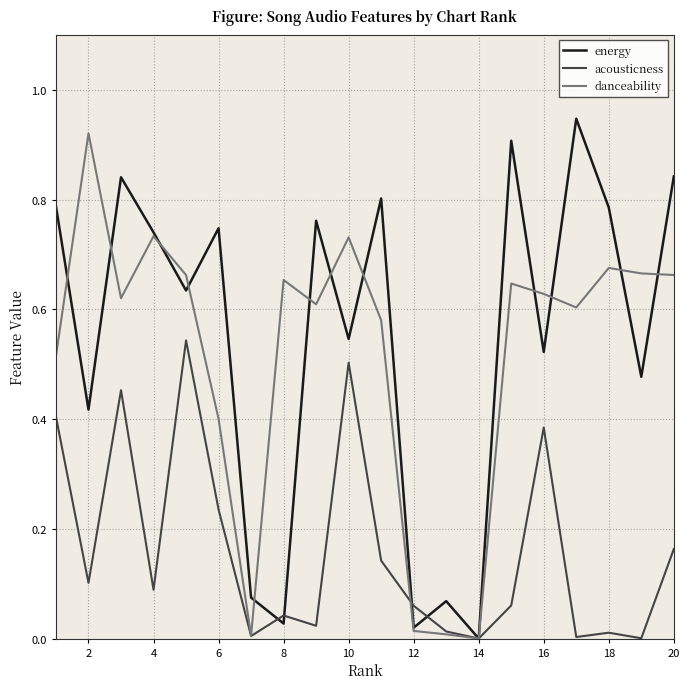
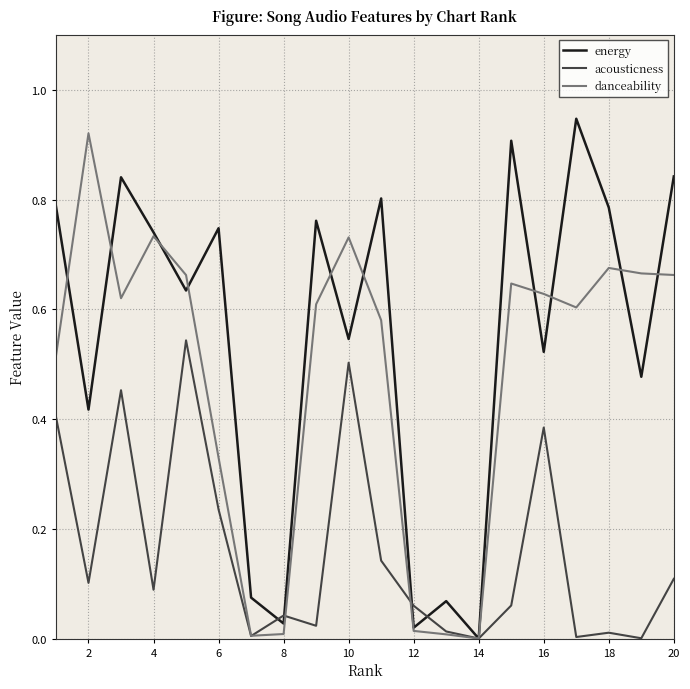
danceability, 6: 0.40 -> 0.33
danceability, 8: 0.65 -> 0.01
acousticness, 20: 0.16 -> 0.11
